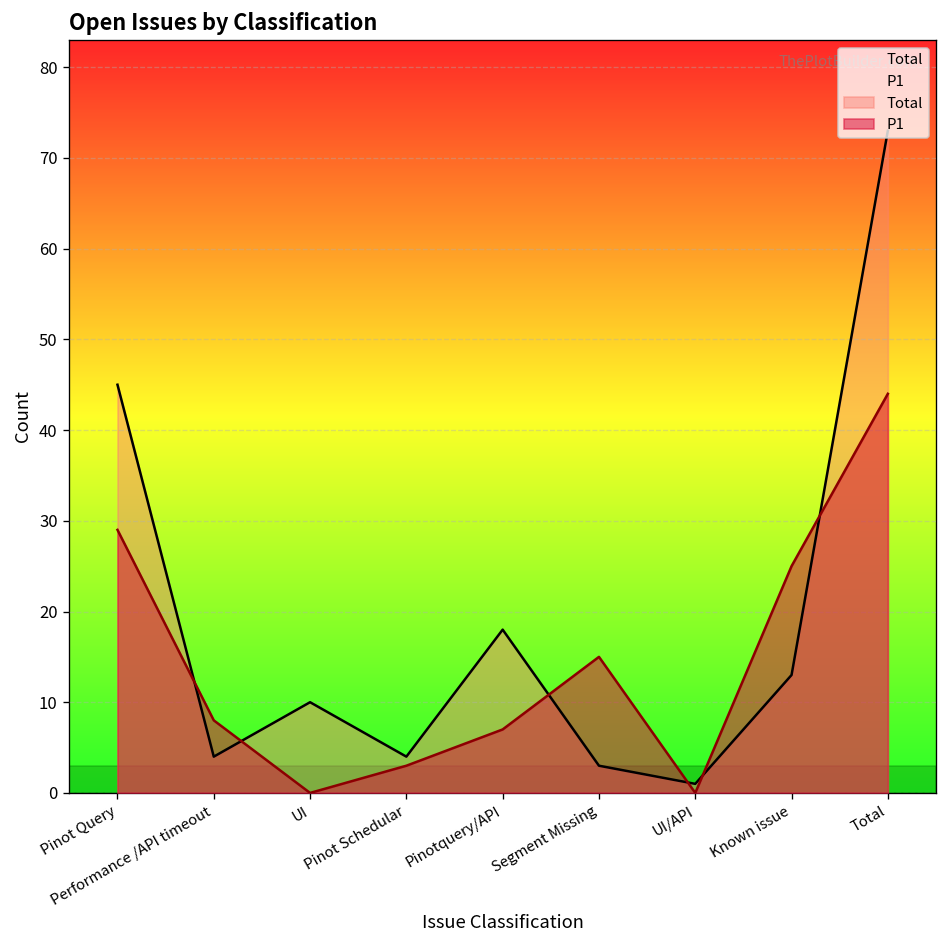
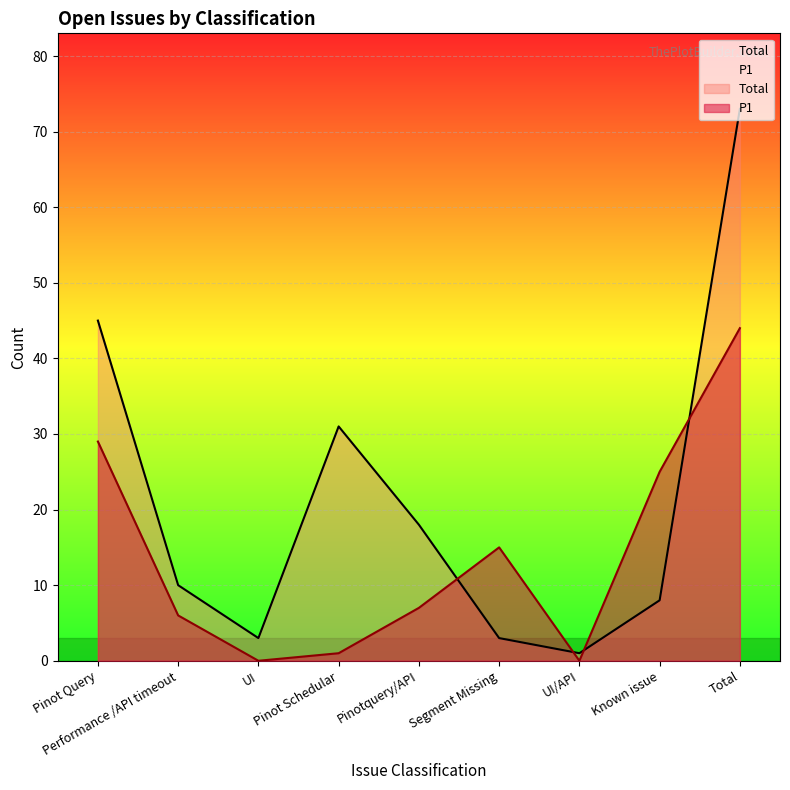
Total, Performance /API timeout: 4 -> 10
P1, Performance /API timeout: 8 -> 6
Total, UI: 10 -> 3
Total, Pinot Schedular: 4 -> 31
P1, Pinot Schedular: 3 -> 1
Total, Known issue: 13 -> 8
